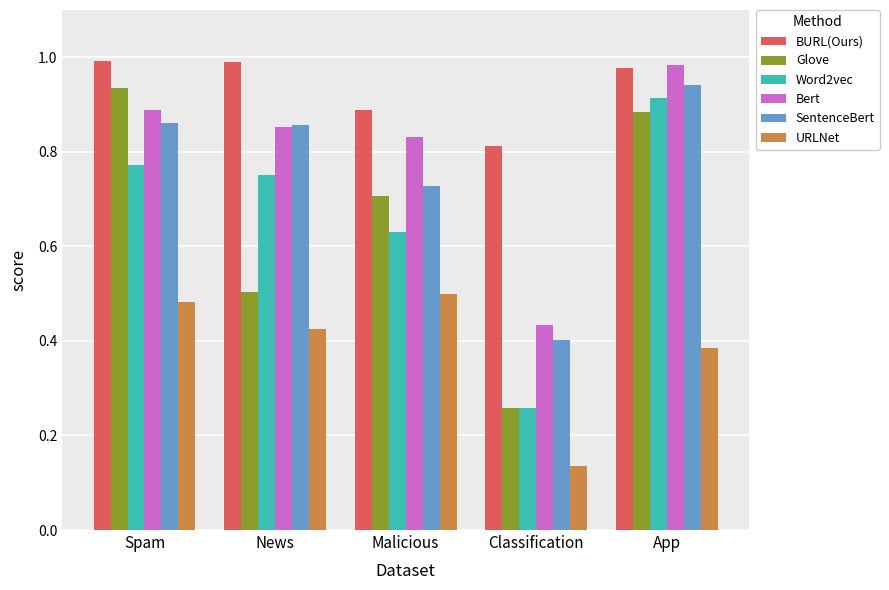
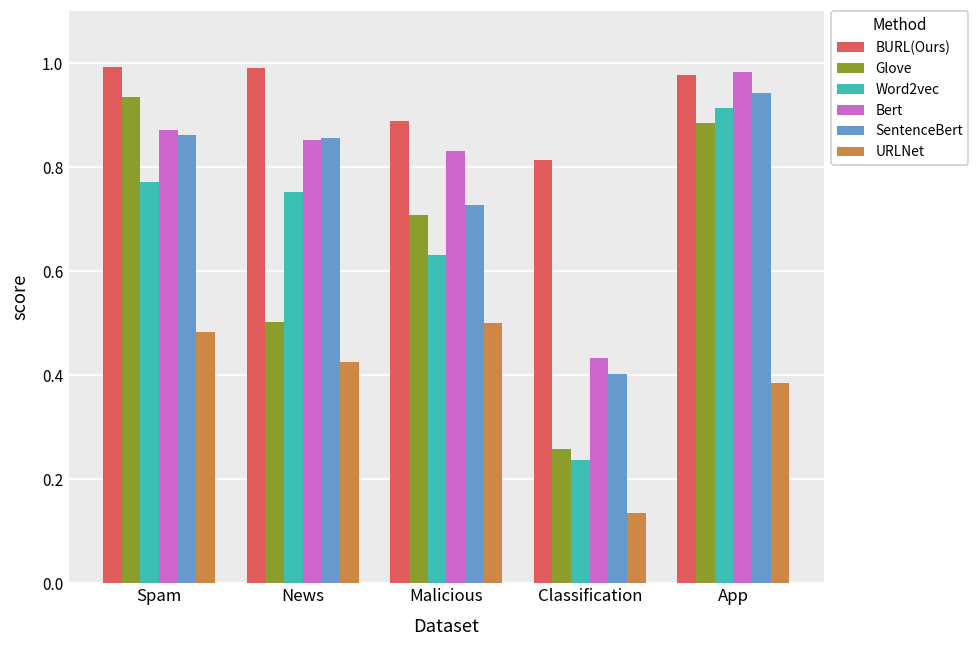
Bert, Spam: 0.89 -> 0.87
Word2vec, Classification: 0.26 -> 0.24
